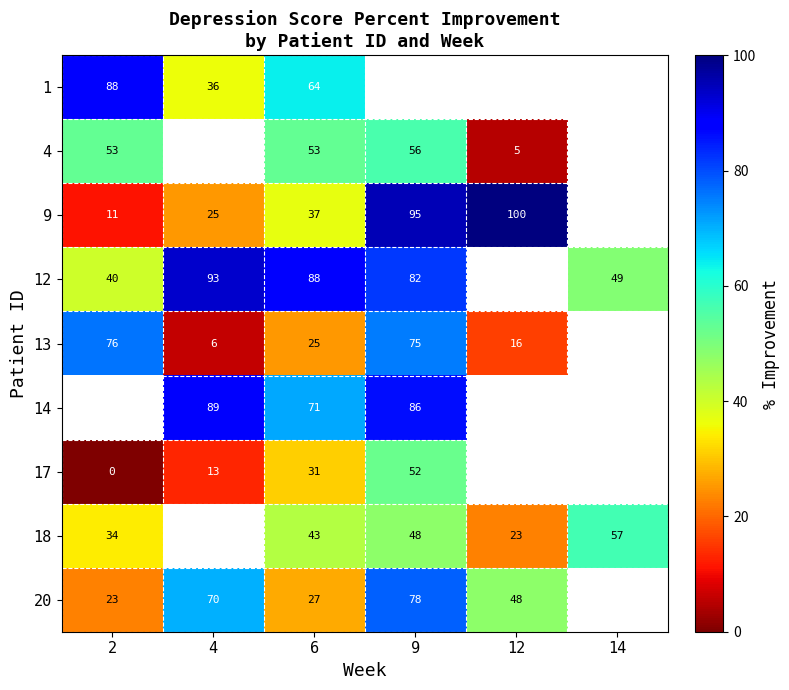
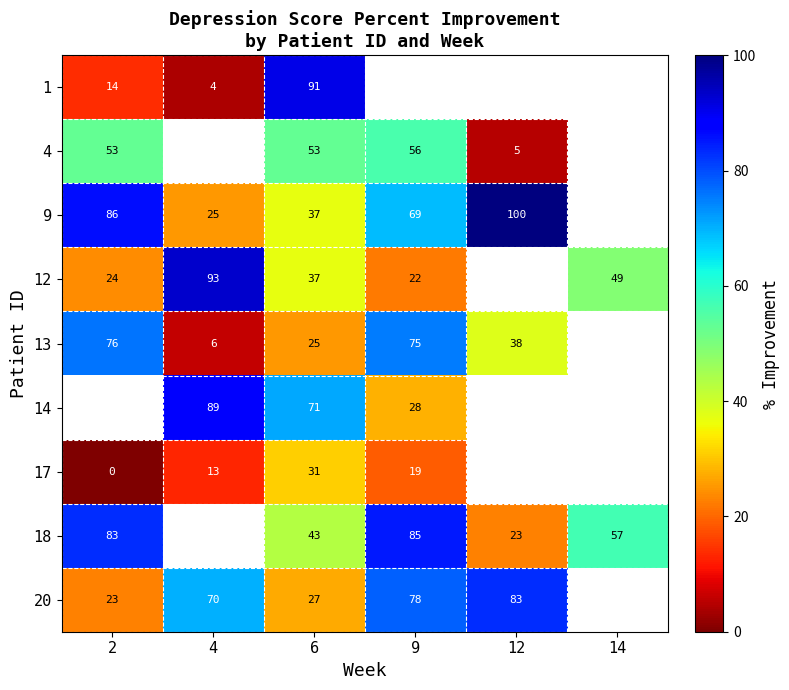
1, 2: 88 -> 14
1, 4: 36 -> 4
1, 6: 64 -> 91
9, 2: 11 -> 86
9, 9: 95 -> 69
12, 2: 40 -> 24
12, 6: 88 -> 37
12, 9: 82 -> 22
13, 12: 16 -> 38
14, 9: 86 -> 28
17, 9: 52 -> 19
18, 2: 34 -> 83
18, 9: 48 -> 85
20, 12: 48 -> 83
